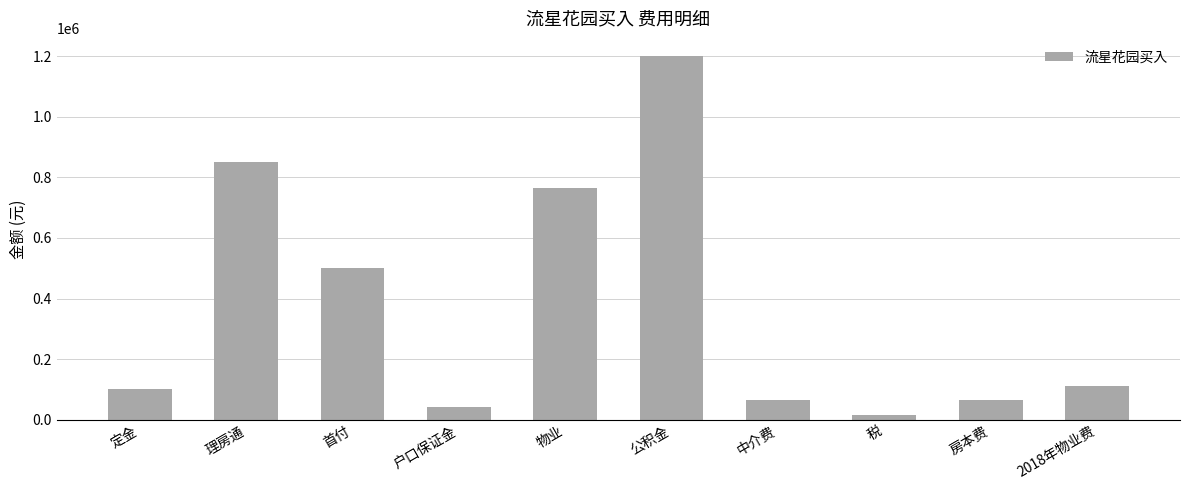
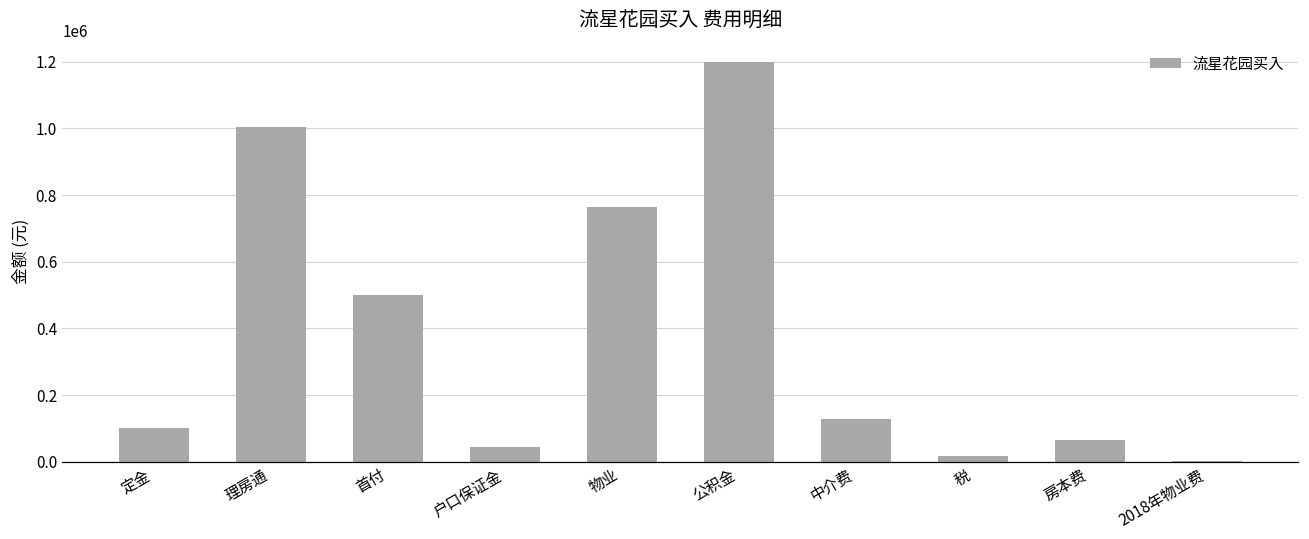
理房通: 850000 -> 1000000
中介费: 60000 -> 130000
2018年物业费: 110000 -> 0
